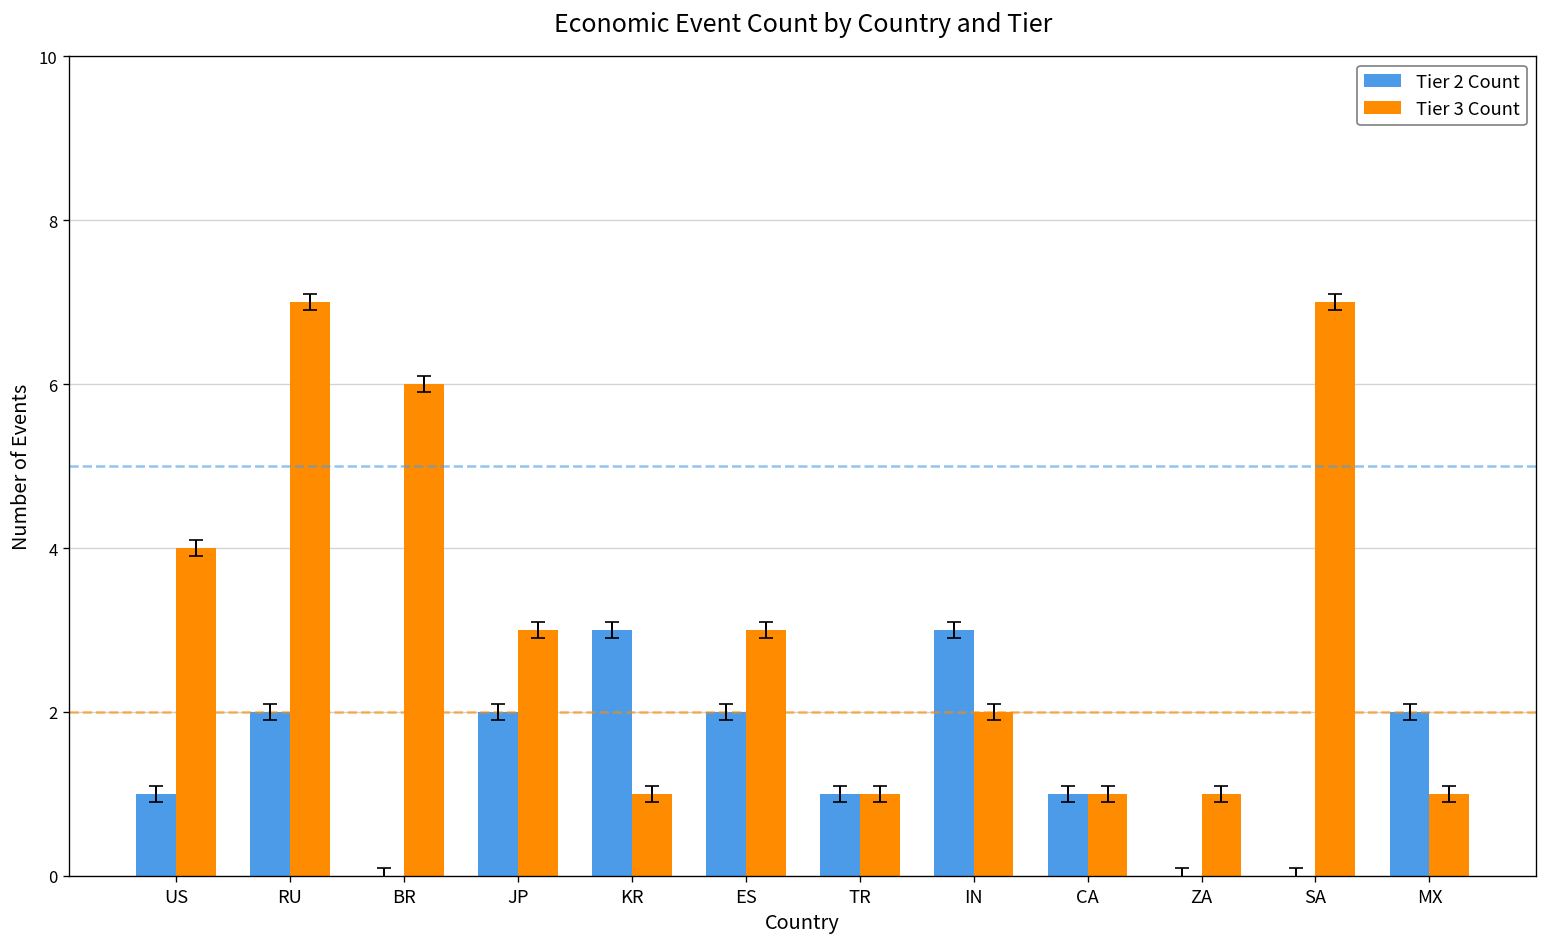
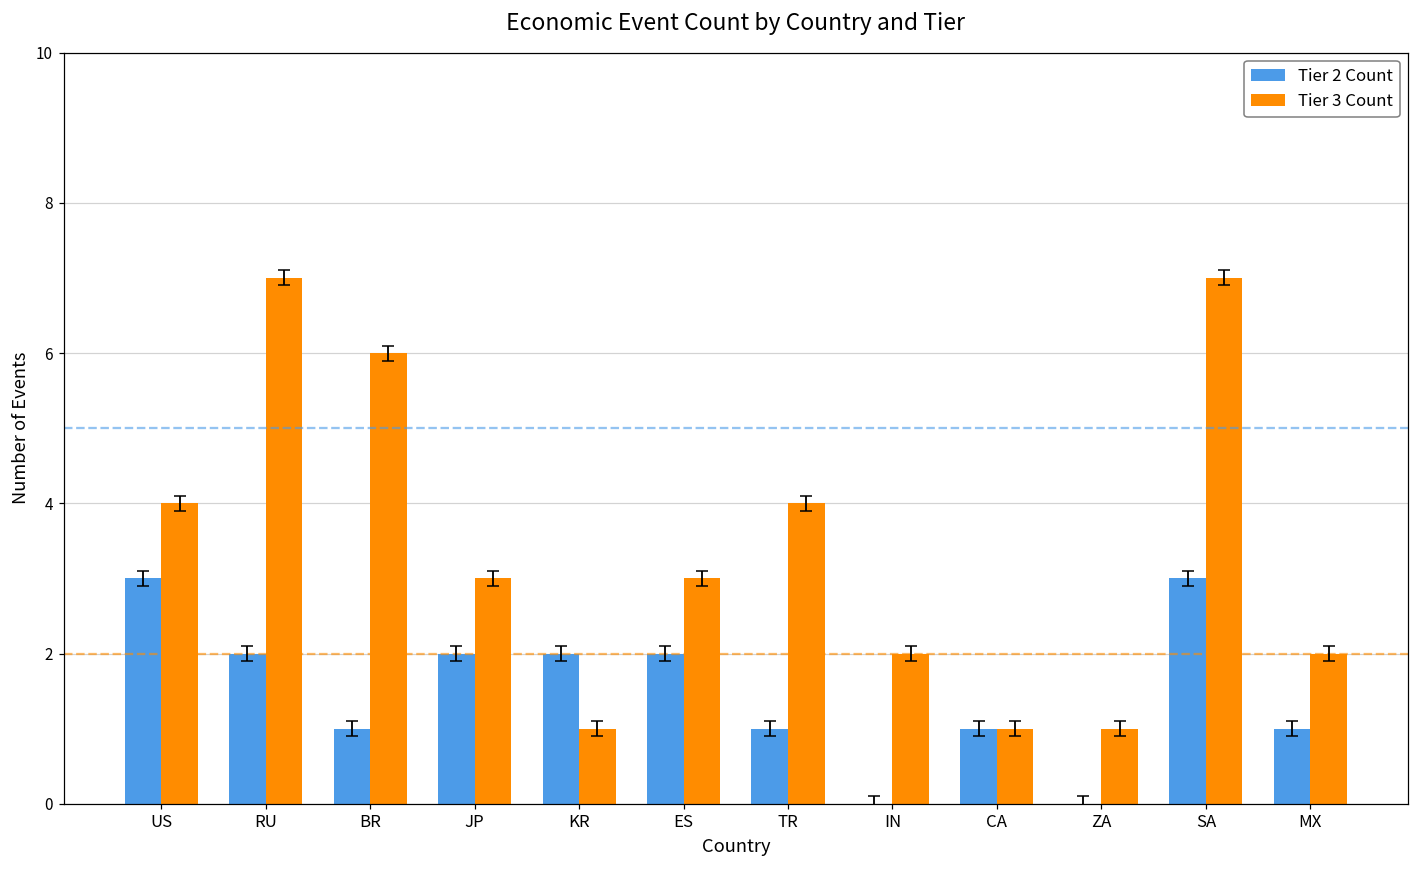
Tier 2 Count, US: 1 -> 3
Tier 2 Count, BR: 0 -> 1
Tier 2 Count, KR: 3 -> 2
Tier 3 Count, TR: 1 -> 4
Tier 2 Count, IN: 3 -> 0
Tier 2 Count, SA: 0 -> 3
Tier 2 Count, MX: 2 -> 1
Tier 3 Count, MX: 1 -> 2
